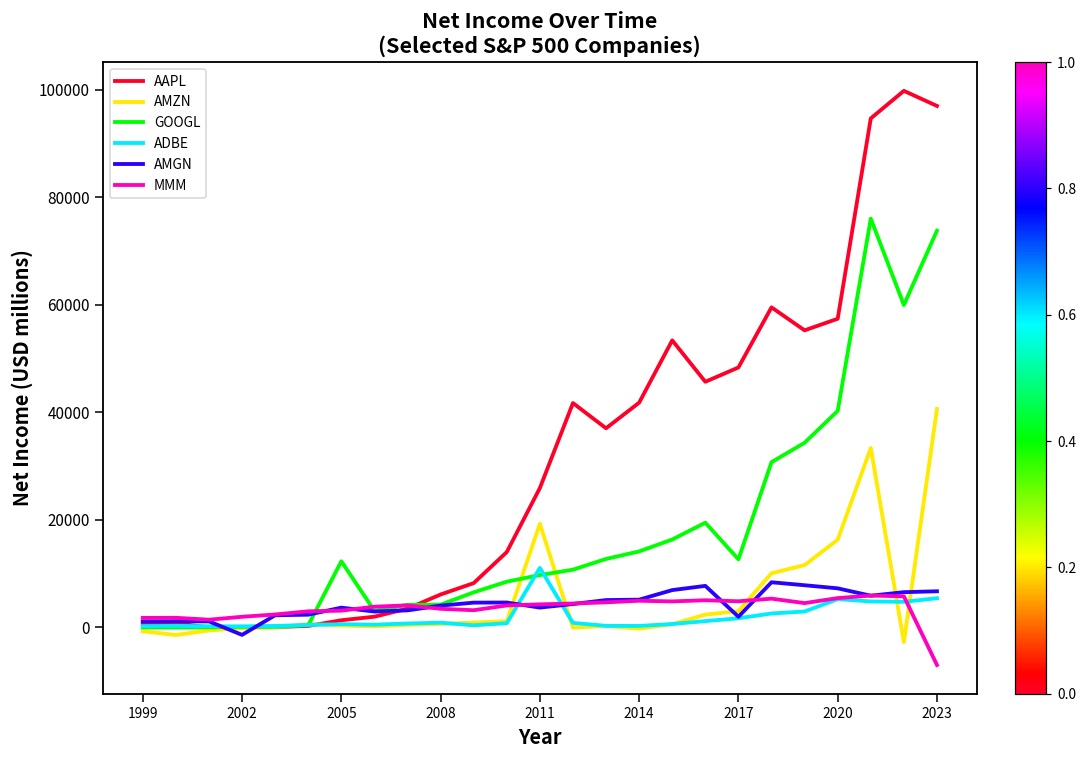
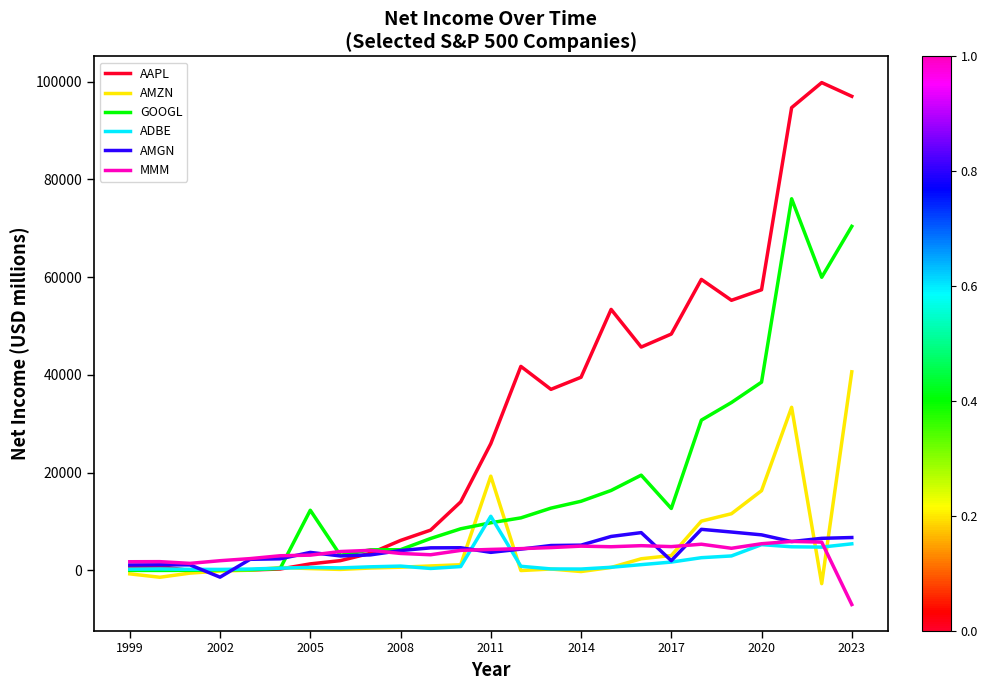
AAPL, 2014: 42000 -> 40000
GOOGL, 2020: 40000 -> 39000
GOOGL, 2023: 74000 -> 70000
